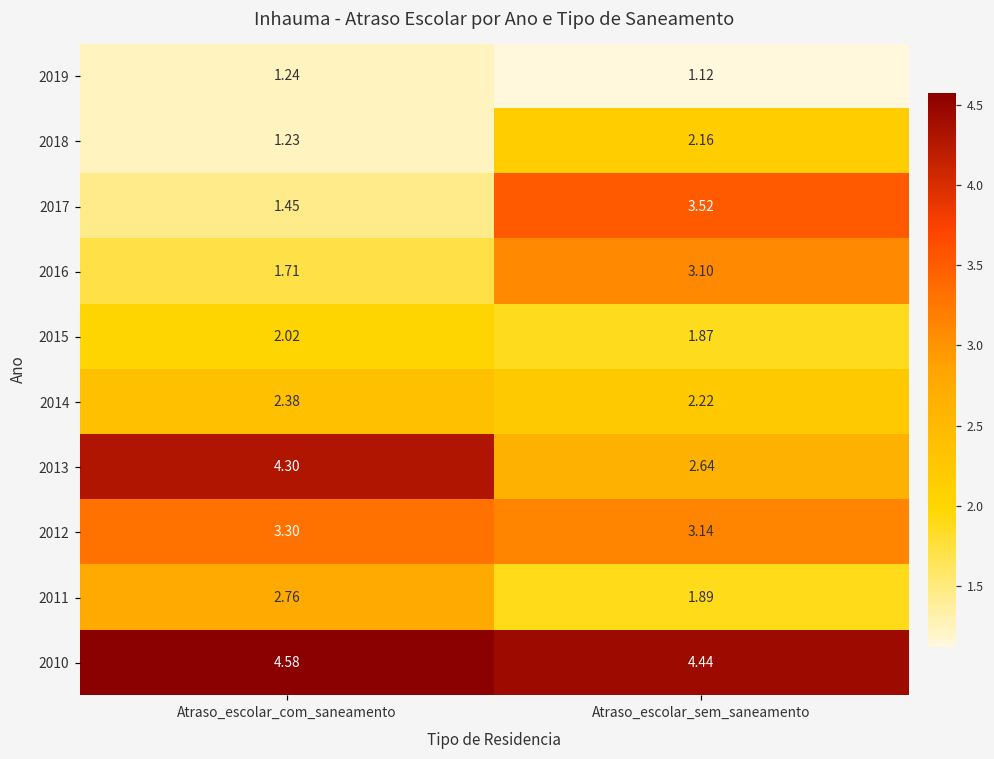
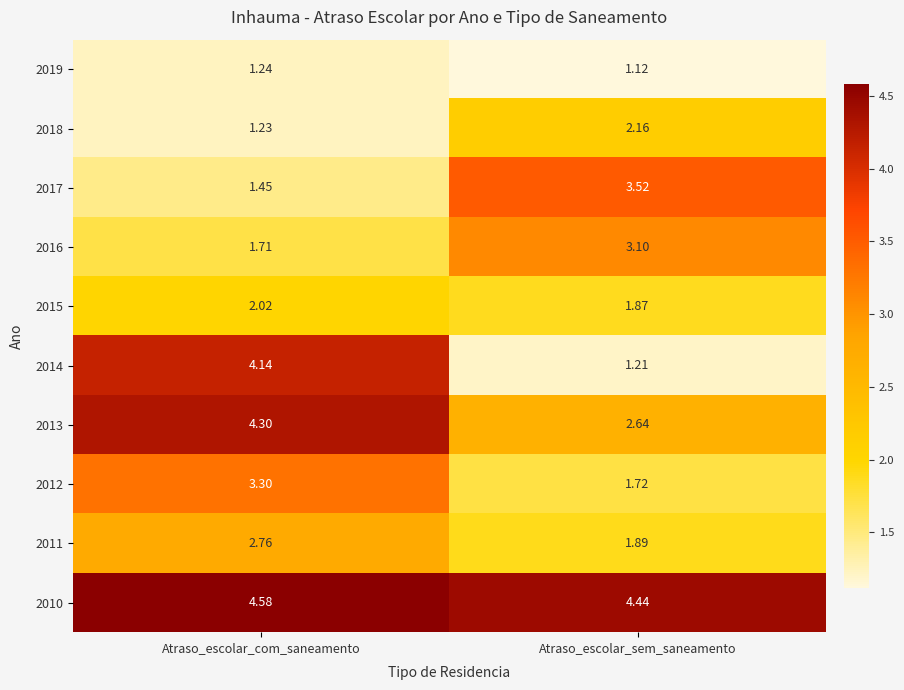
2014, Atraso_escolar_com_saneamento: 2.38 -> 4.14
2014, Atraso_escolar_sem_saneamento: 2.22 -> 1.21
2012, Atraso_escolar_sem_saneamento: 3.14 -> 1.72
